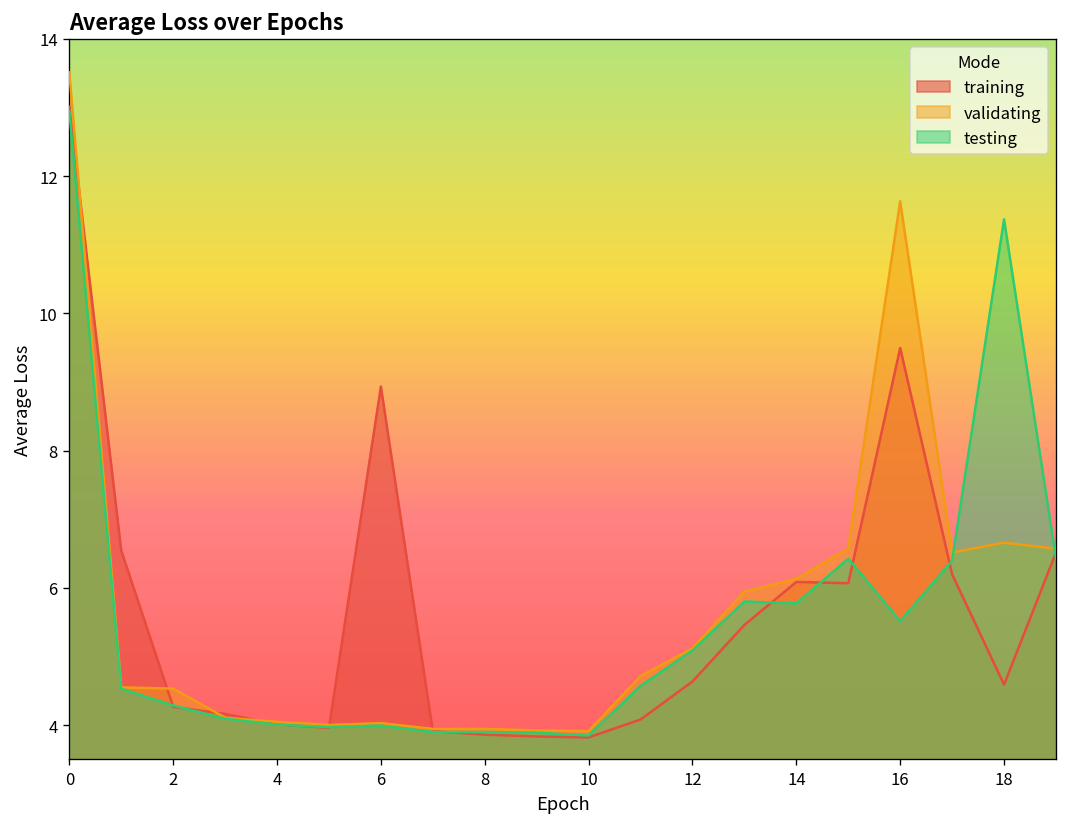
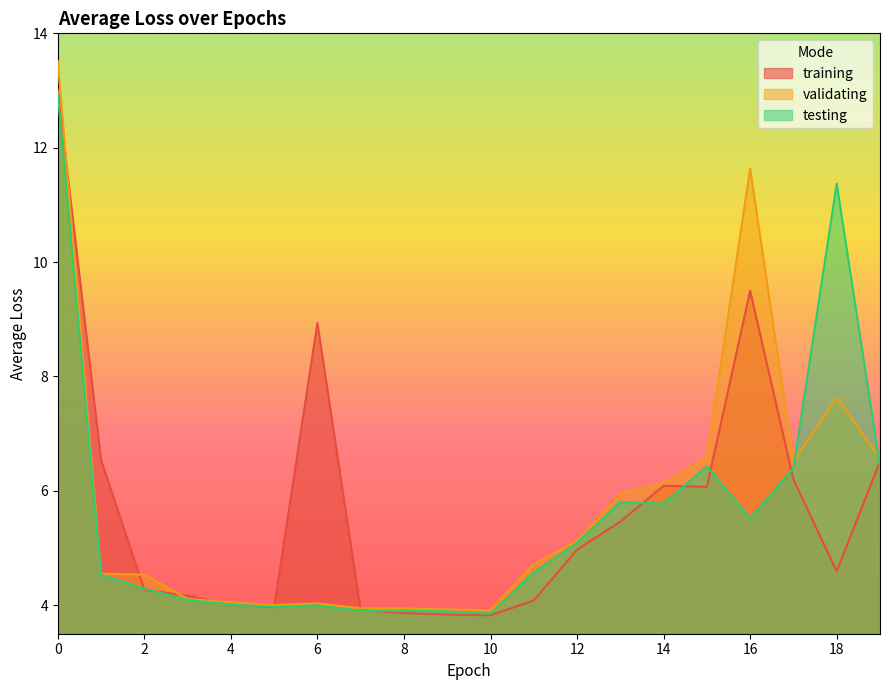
training, 12: 4.6 -> 5.0
validating, 18: 6.7 -> 7.6
